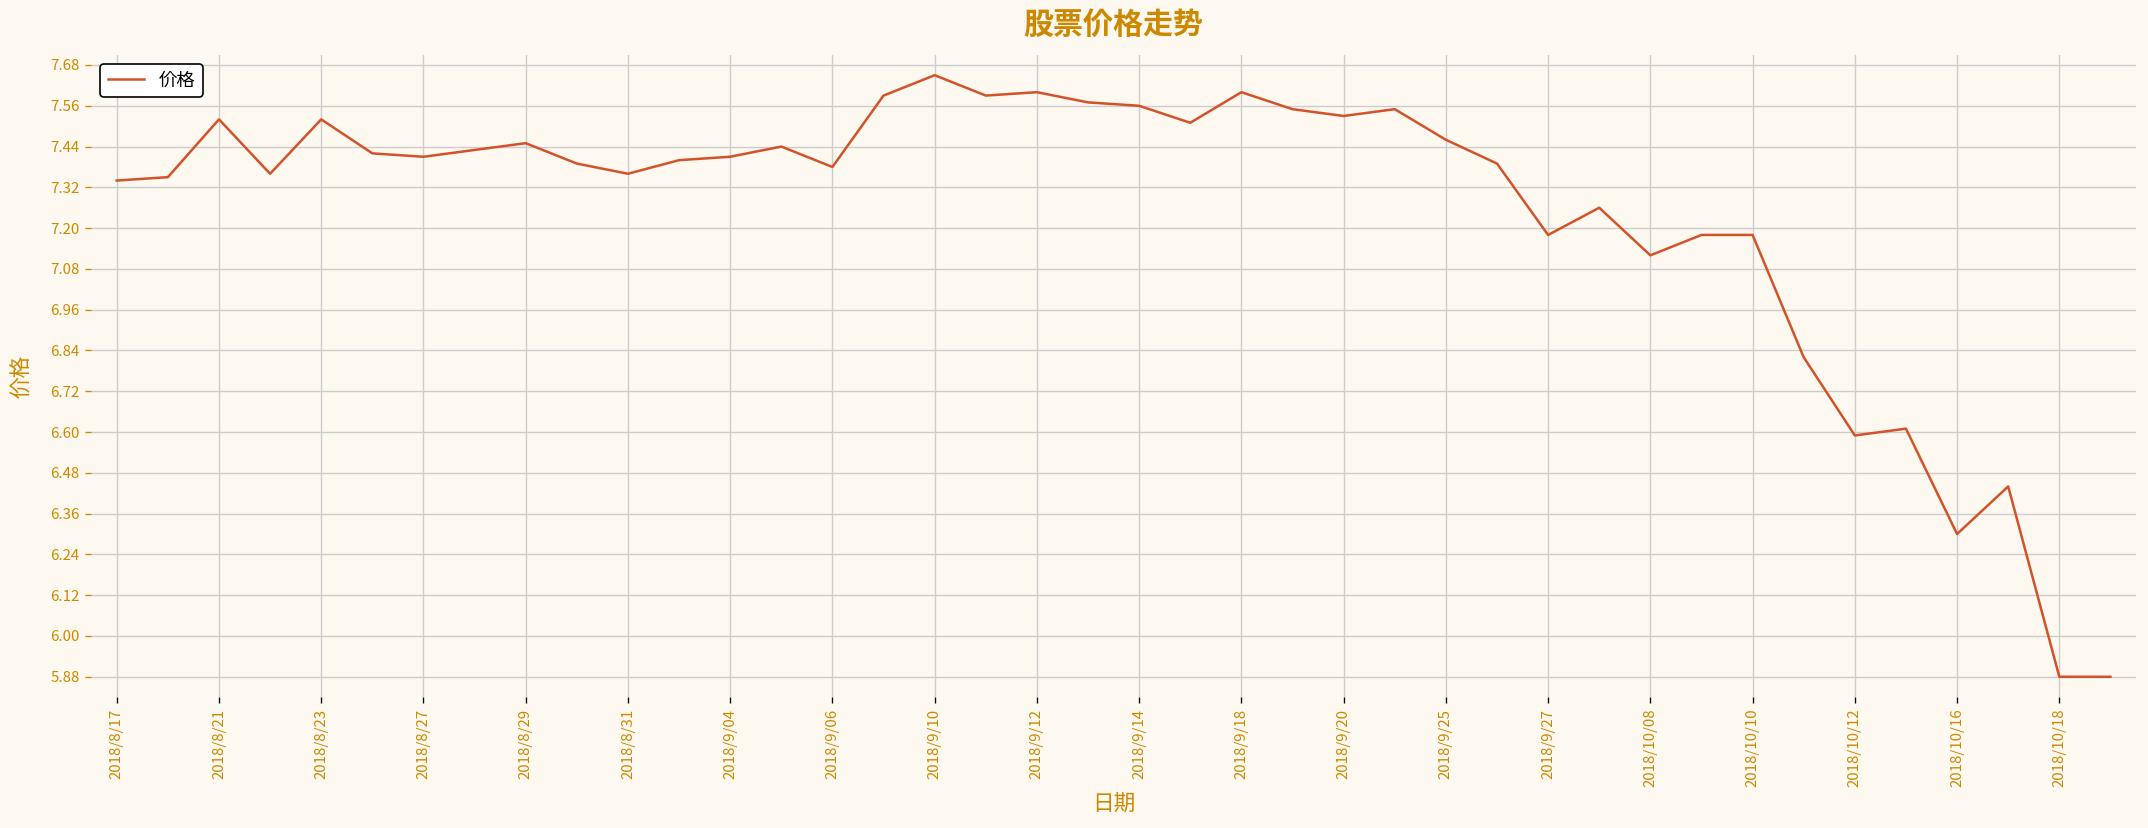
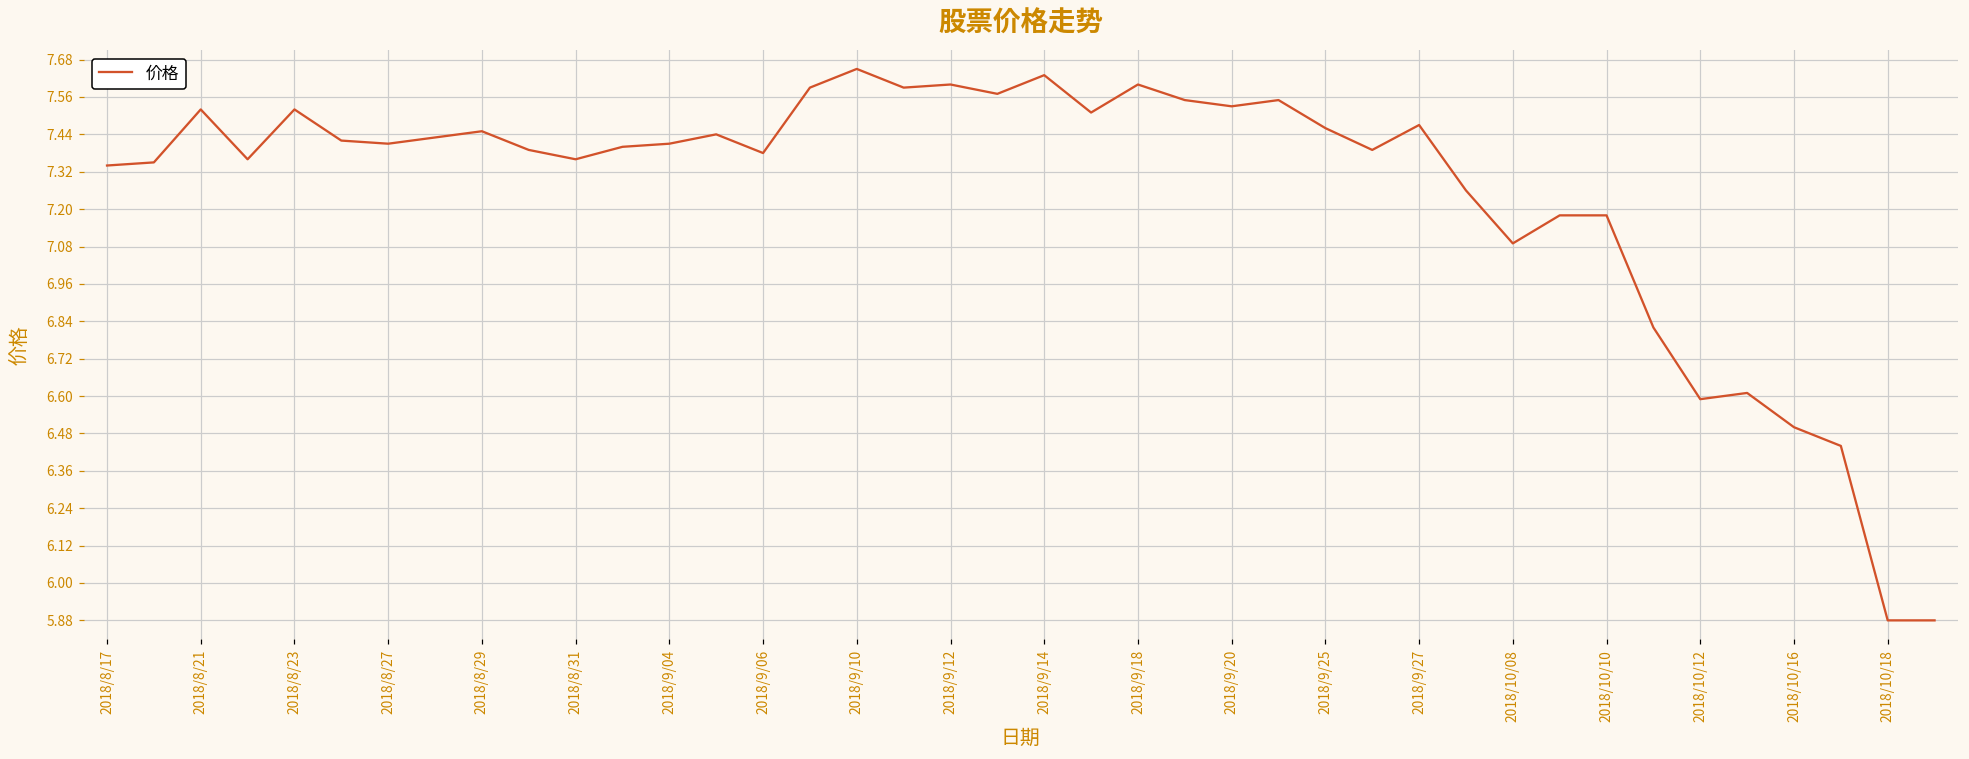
2018/9/14: 7.56 -> 7.63
2018/9/27: 7.18 -> 7.47
2018/10/08: 7.12 -> 7.09
2018/10/16: 6.3 -> 6.5
